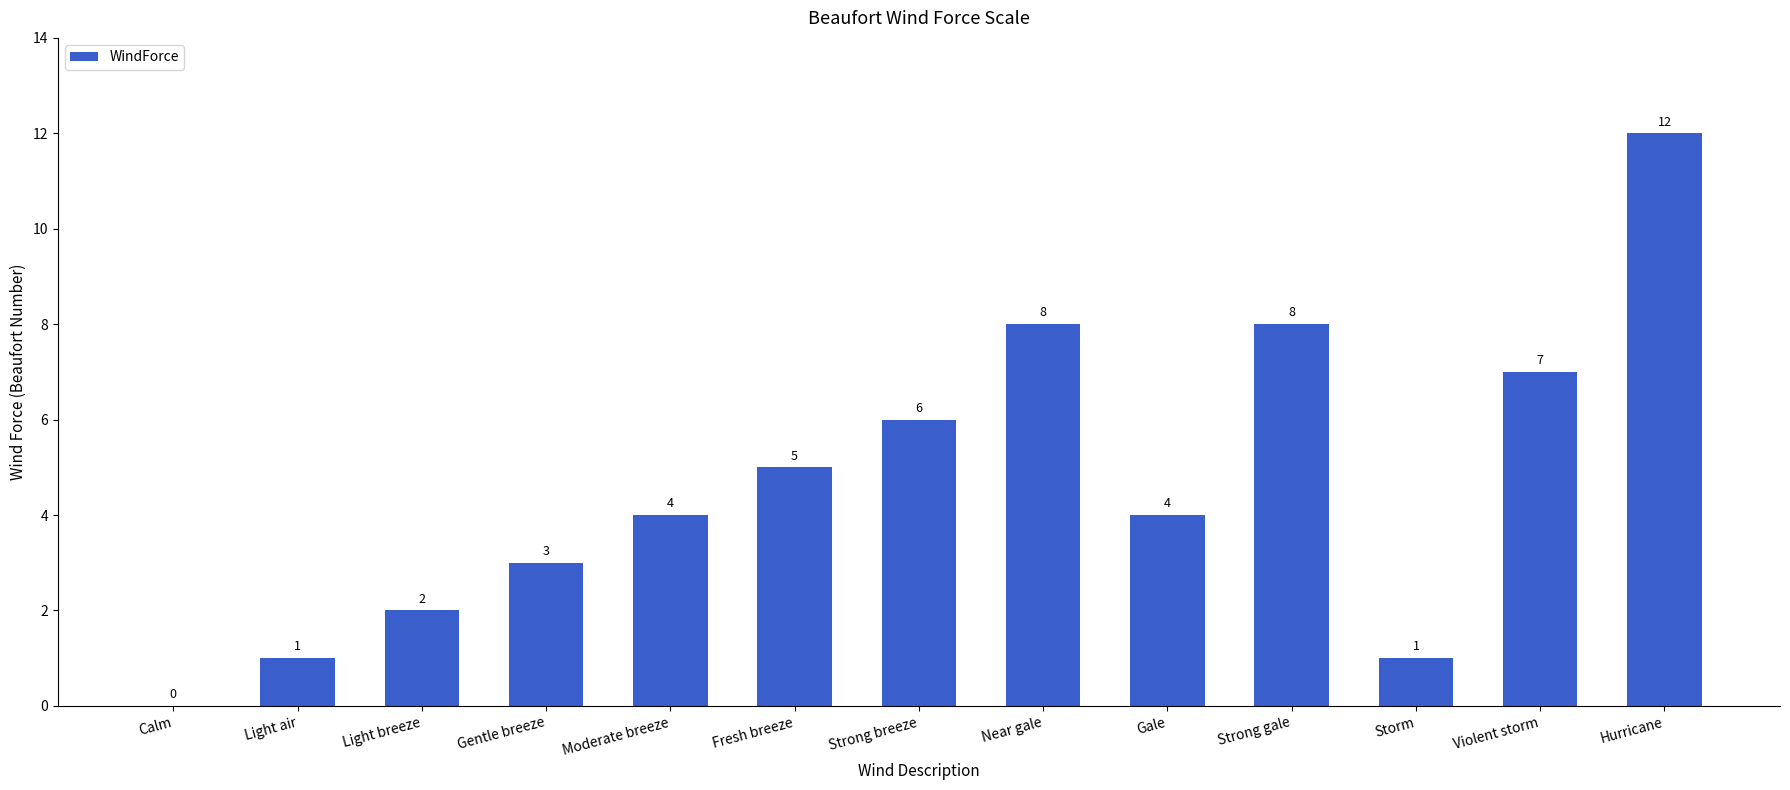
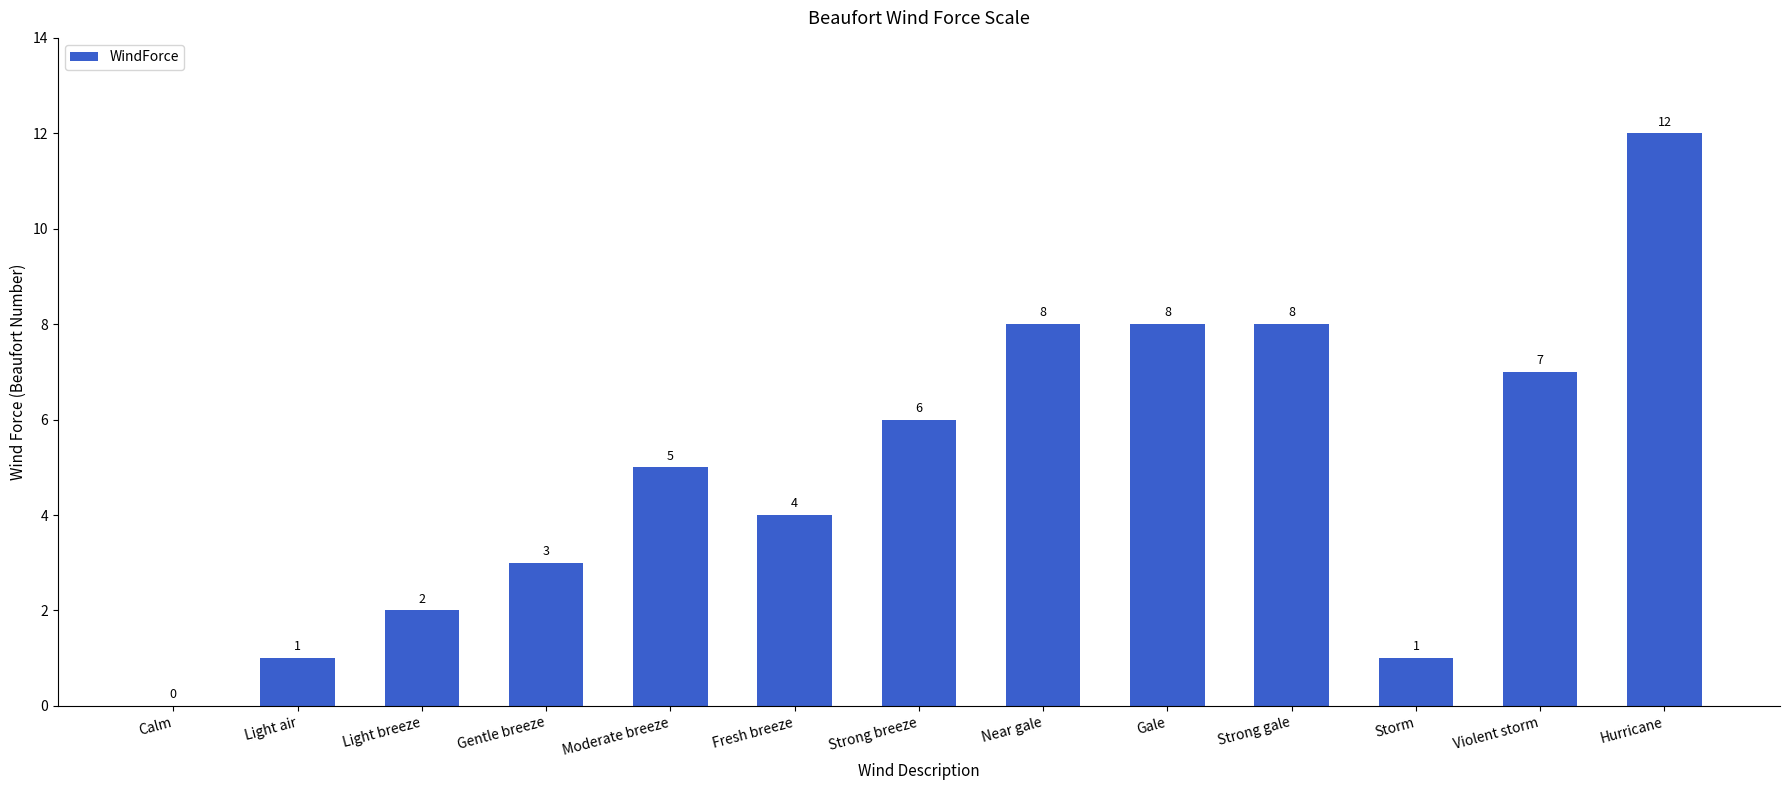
Moderate breeze: 4 -> 5
Fresh breeze: 5 -> 4
Gale: 4 -> 8
